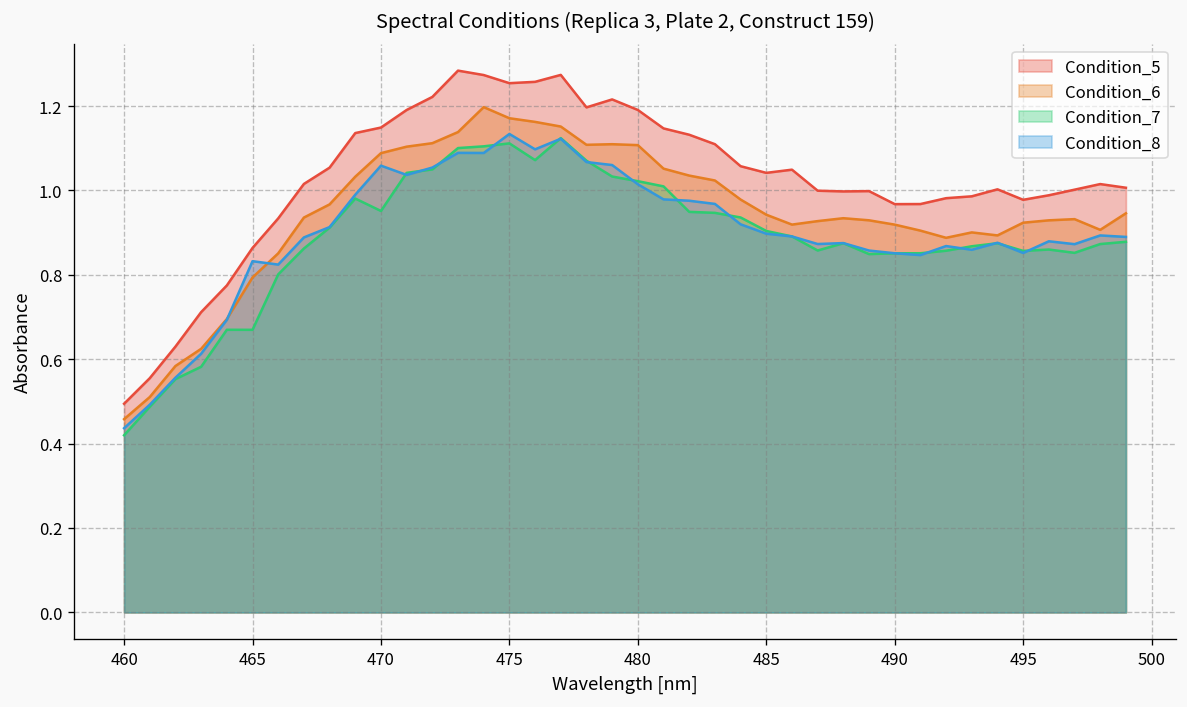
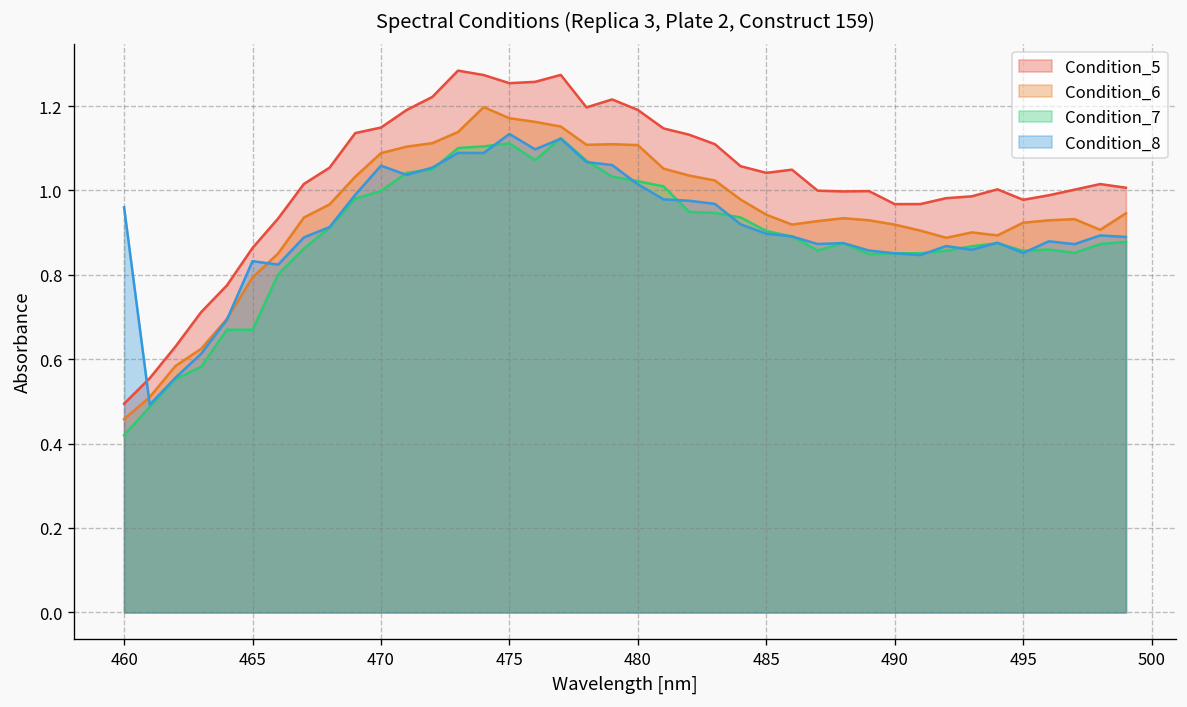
Condition_8, 460: 0.44 -> 0.96
Condition_7, 470: 0.95 -> 1.00
